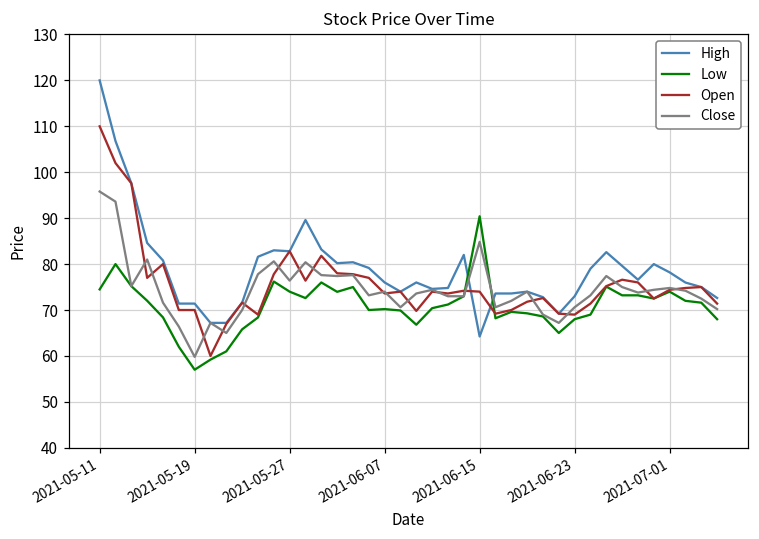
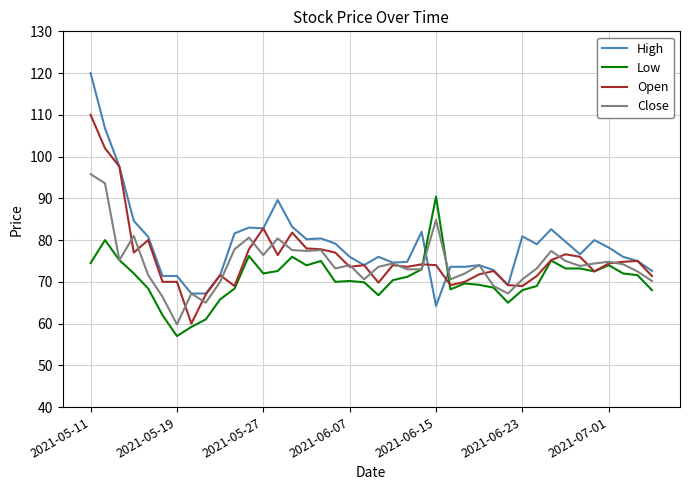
Low, 2021-05-27: 74 -> 72
High, 2021-06-23: 73 -> 81
